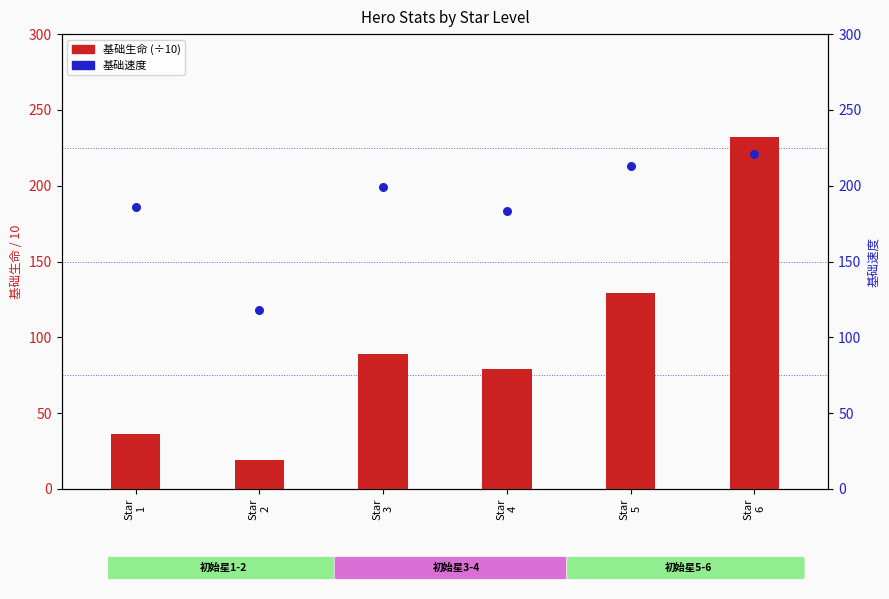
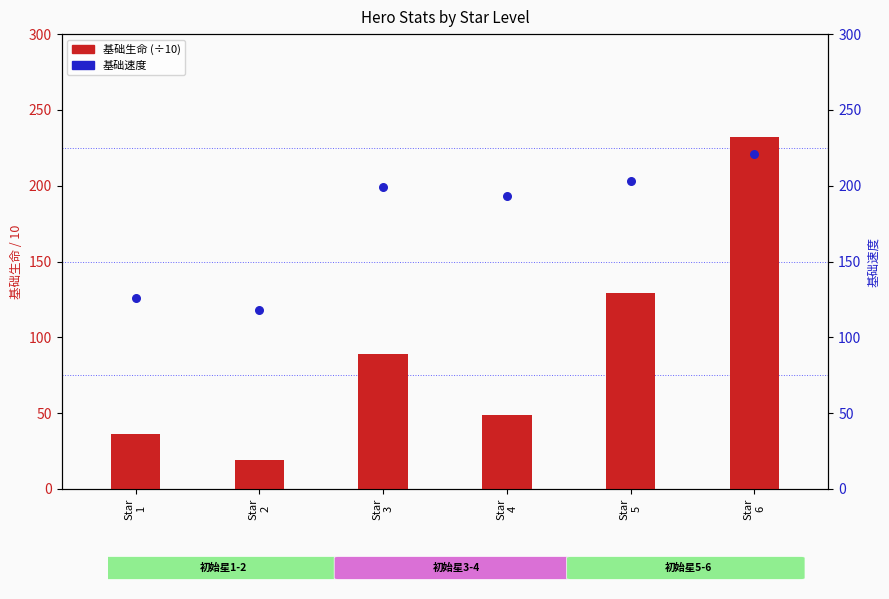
基础生命 (÷10), Star 4: 79 -> 49
基础速度, Star 1: 186 -> 126
基础速度, Star 4: 183 -> 193
基础速度, Star 5: 213 -> 203
